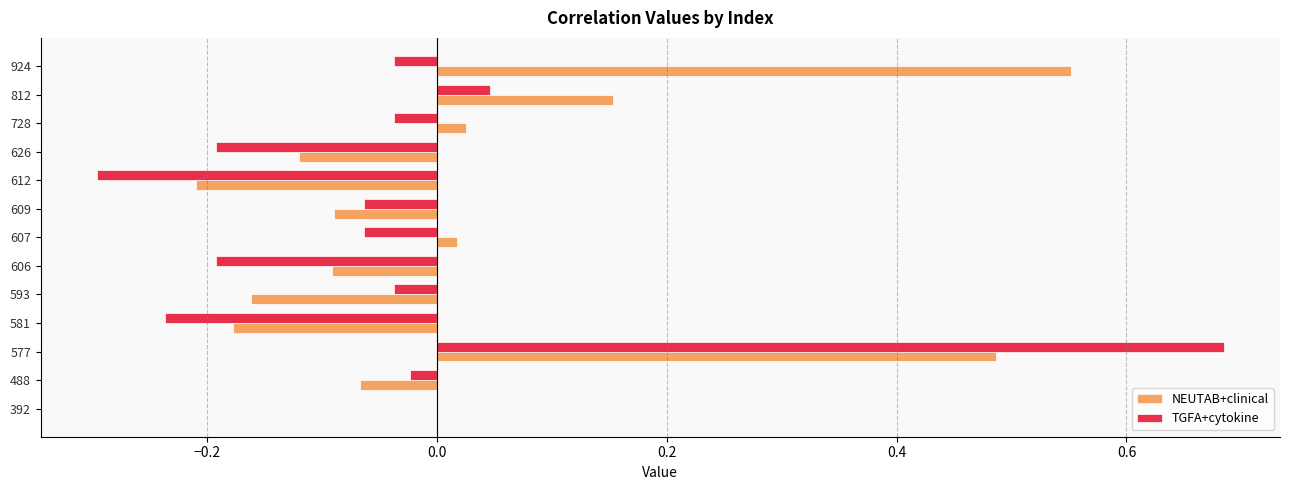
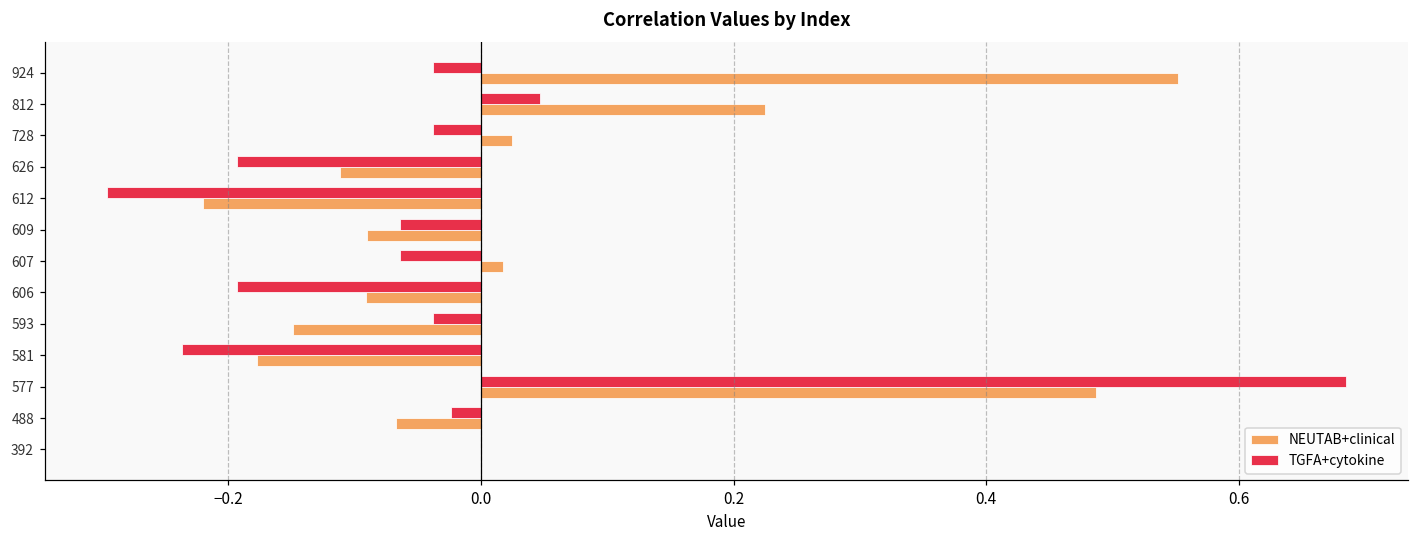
NEUTAB+clinical, 812: 0.154 -> 0.225
NEUTAB+clinical, 626: -0.120 -> -0.112
NEUTAB+clinical, 612: -0.210 -> -0.220
NEUTAB+clinical, 593: -0.162 -> -0.149
